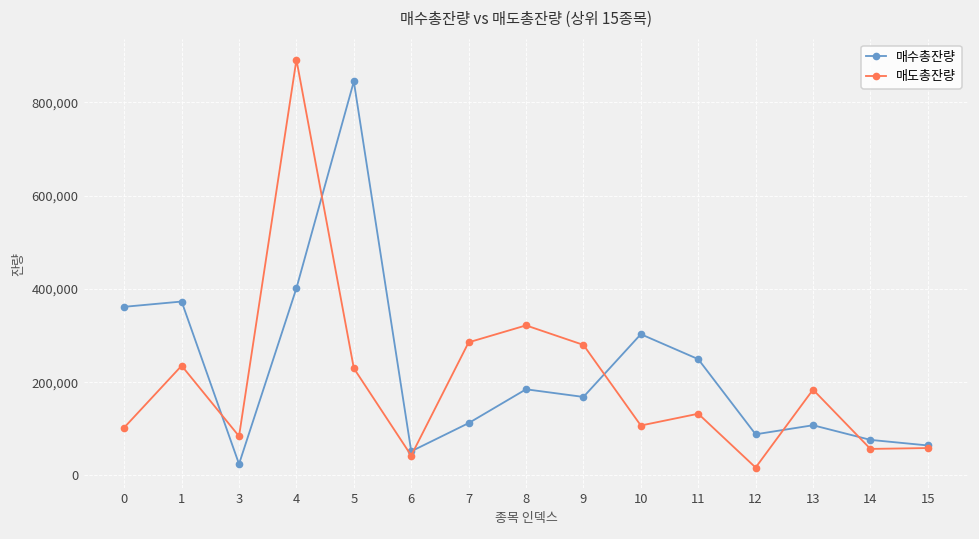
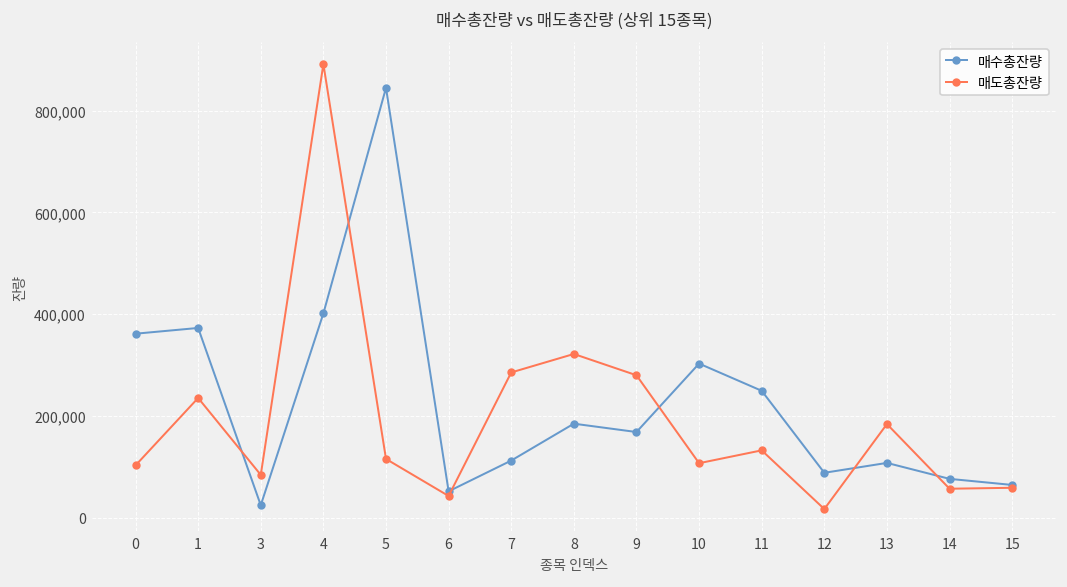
매도총잔량, 5: 230,000 -> 120,000
